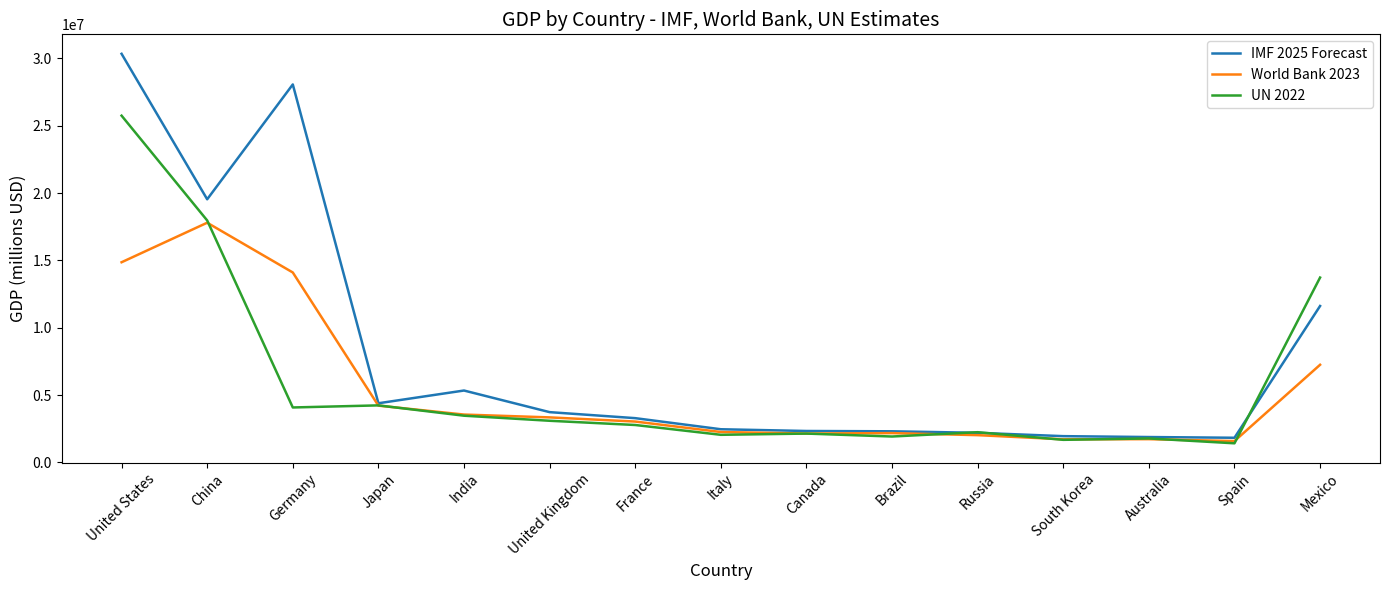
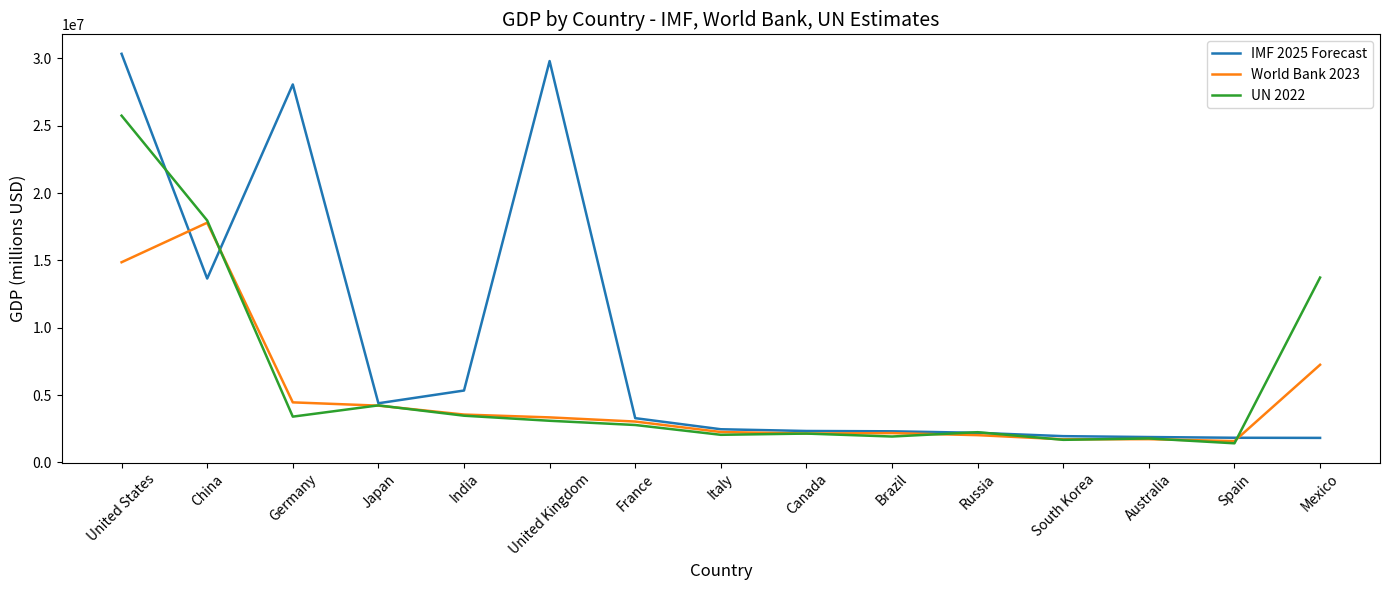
IMF 2025 Forecast, China: 19500000 -> 13700000
World Bank 2023, Germany: 14100000 -> 4500000
UN 2022, Germany: 4100000 -> 3400000
IMF 2025 Forecast, United Kingdom: 3700000 -> 29800000
IMF 2025 Forecast, Mexico: 11600000 -> 1800000
